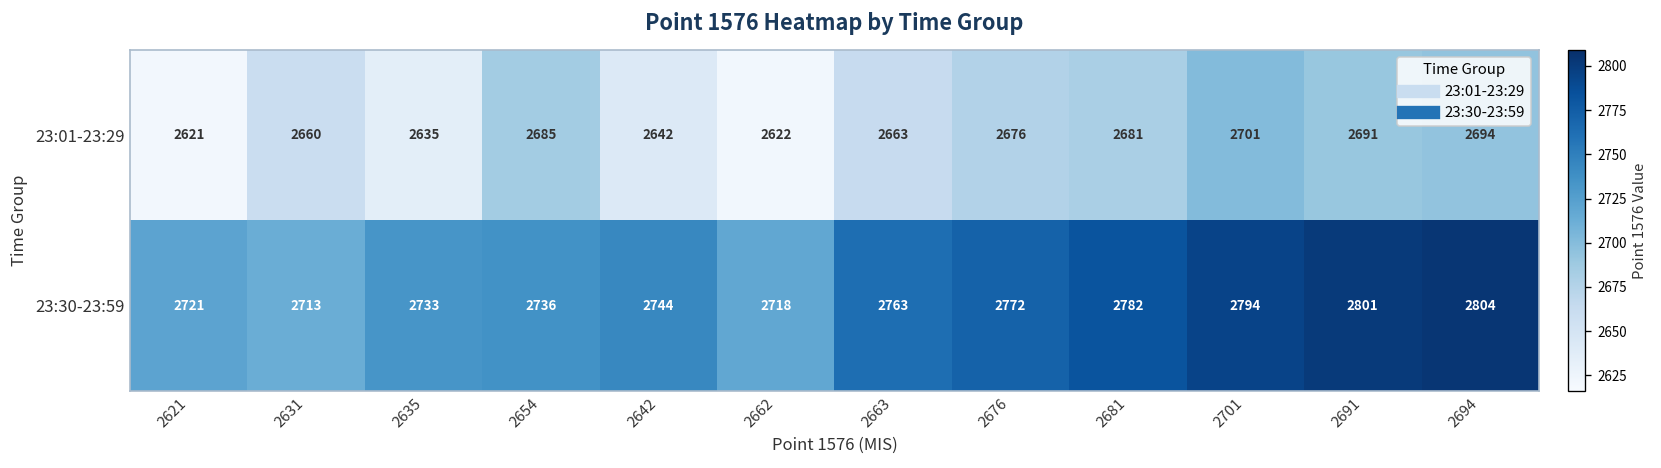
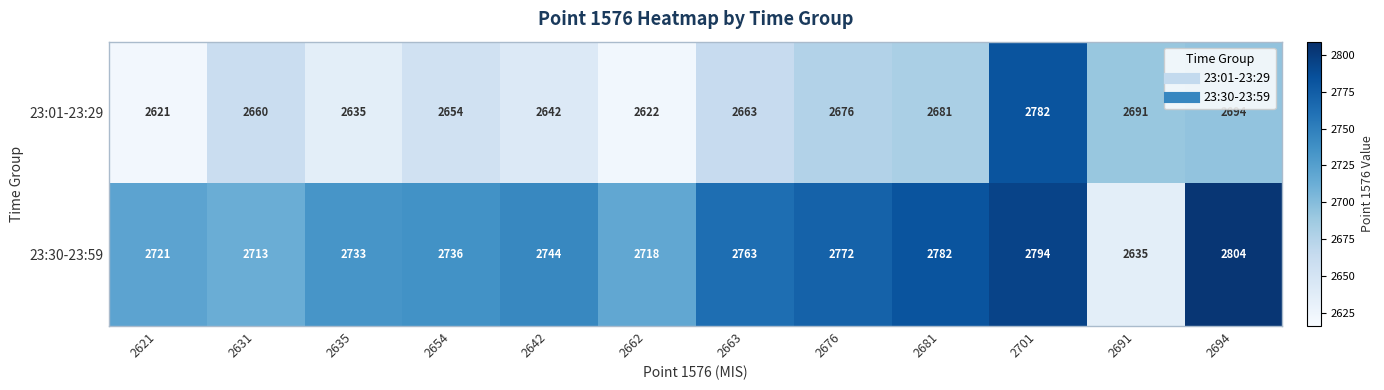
23:01-23:29, 2654: 2685 -> 2654
23:01-23:29, 2701: 2701 -> 2782
23:30-23:59, 2691: 2801 -> 2635
